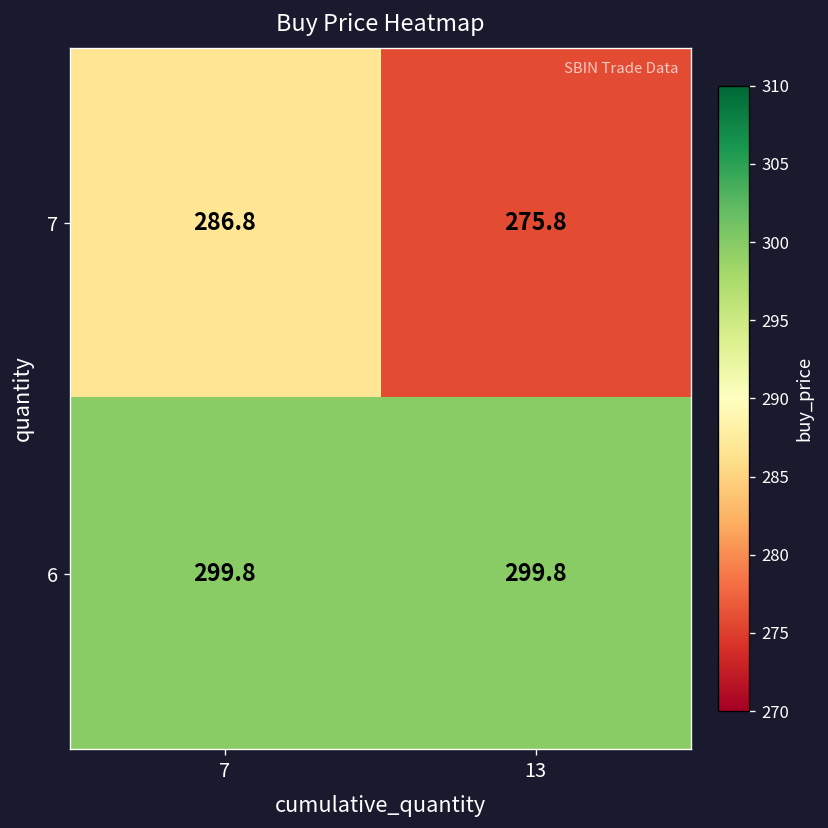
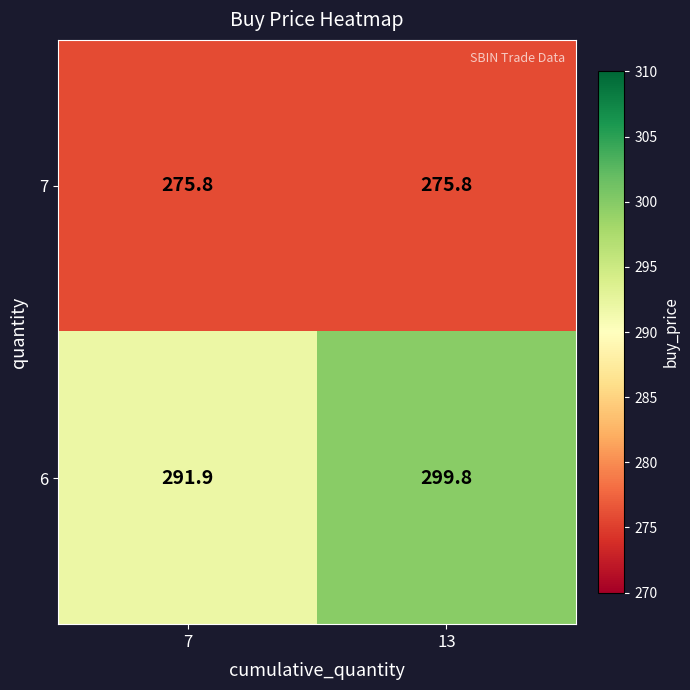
7, 7: 286.8 -> 275.8
6, 7: 299.8 -> 291.9
